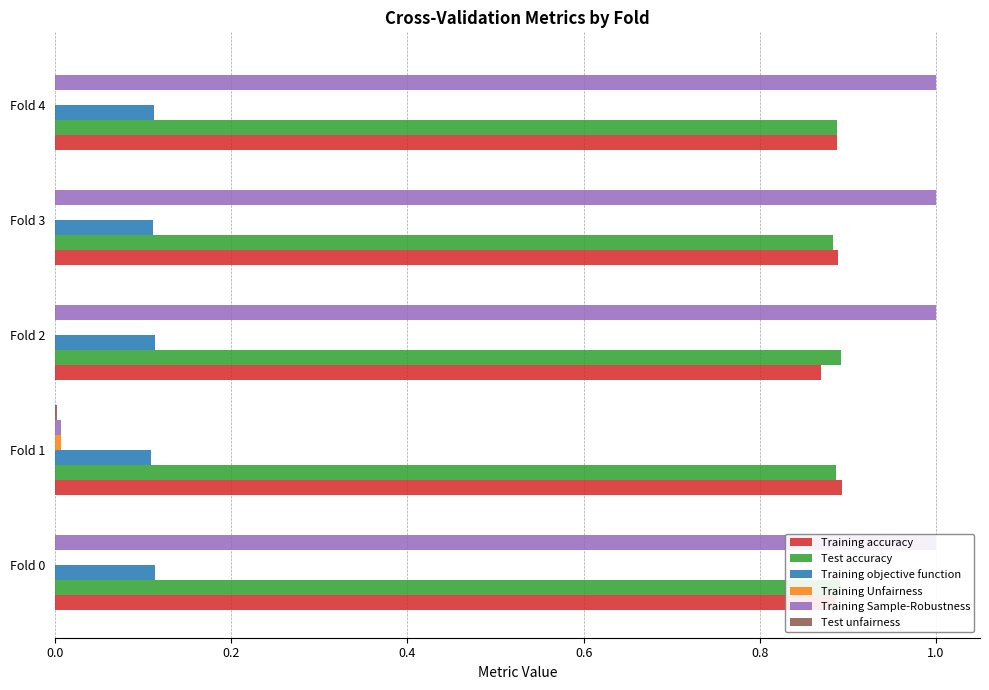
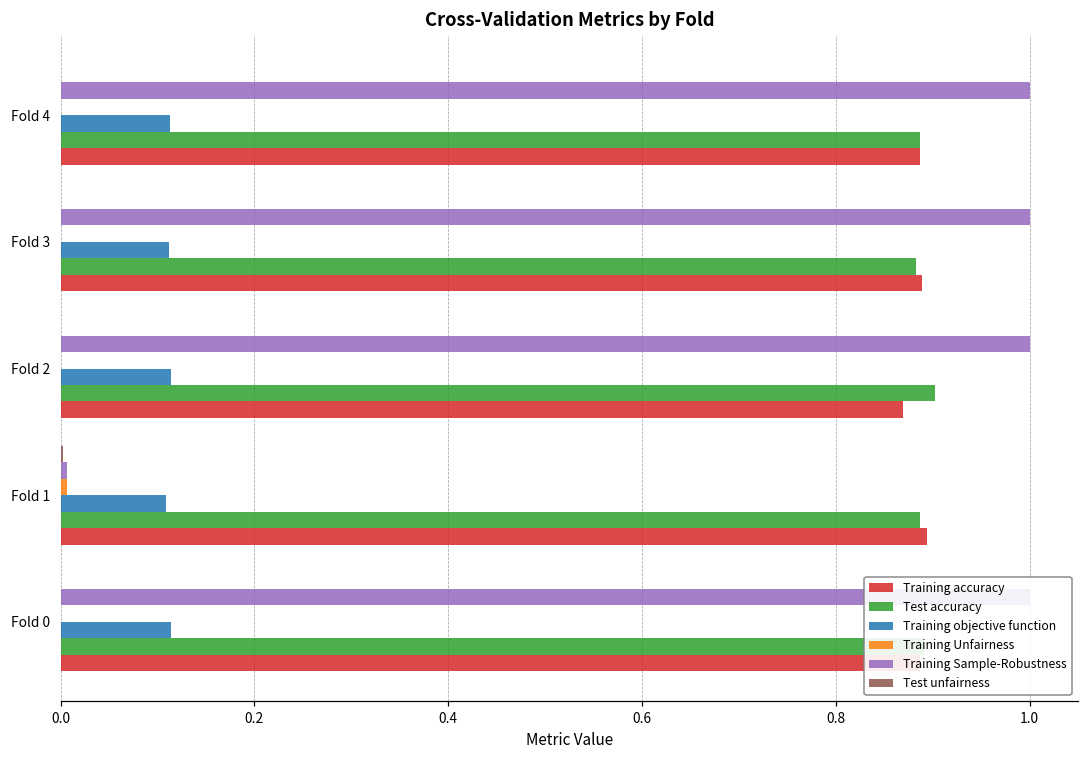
Test accuracy, Fold 2: 0.89 -> 0.90
